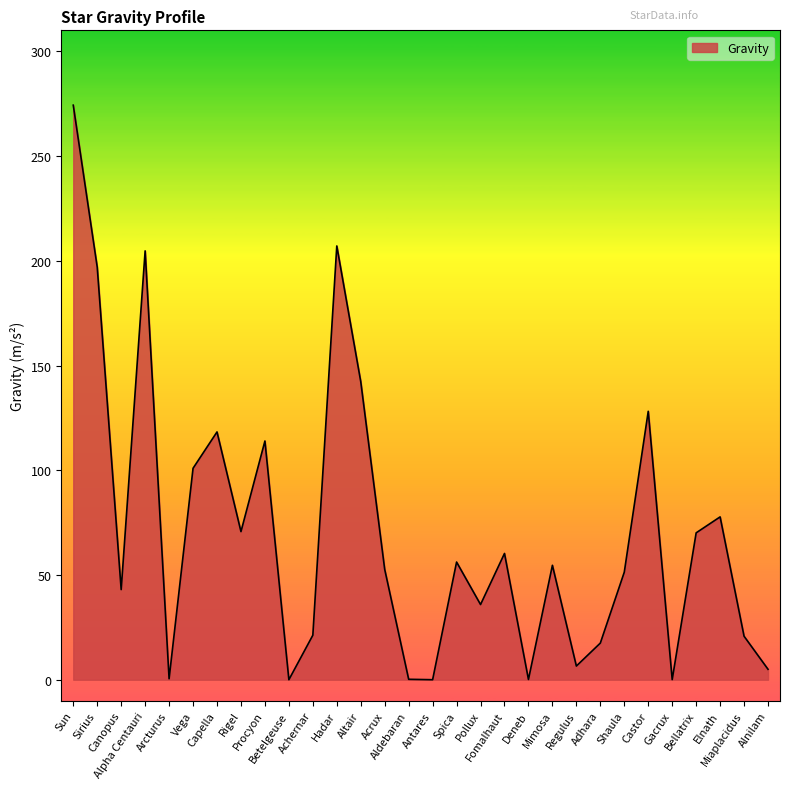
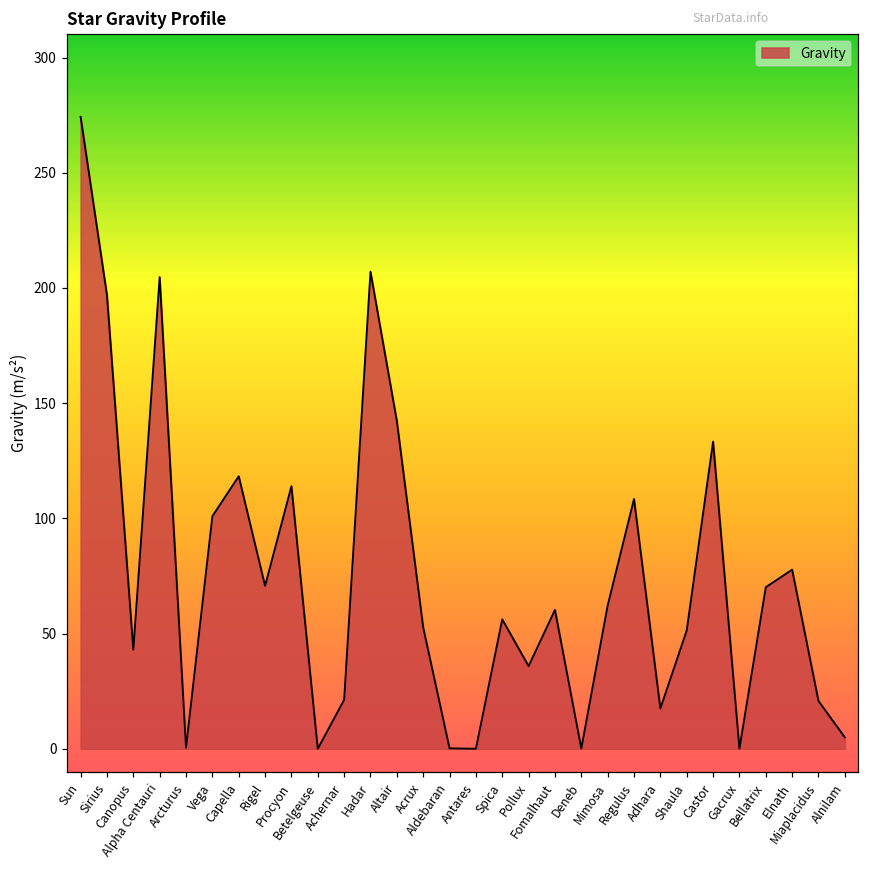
Mimosa: 55 -> 62
Regulus: 7 -> 108
Castor: 128 -> 133
